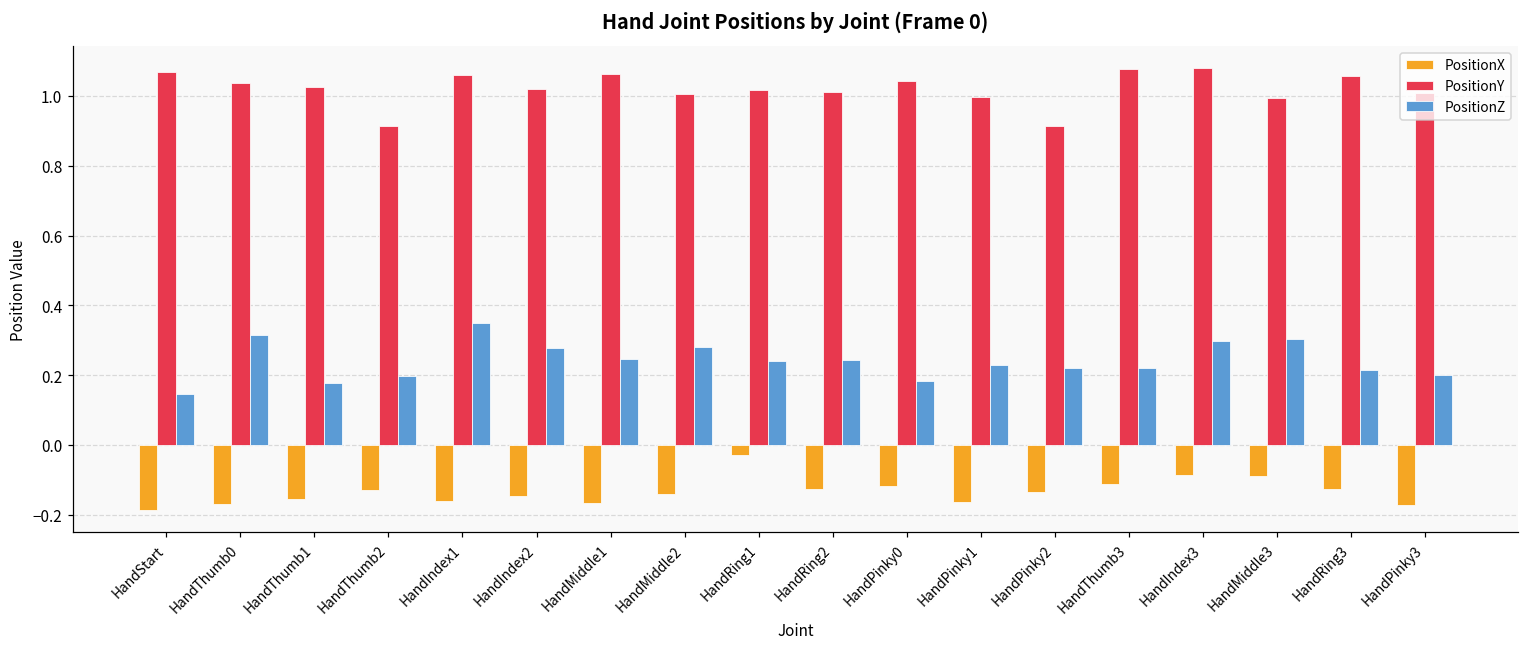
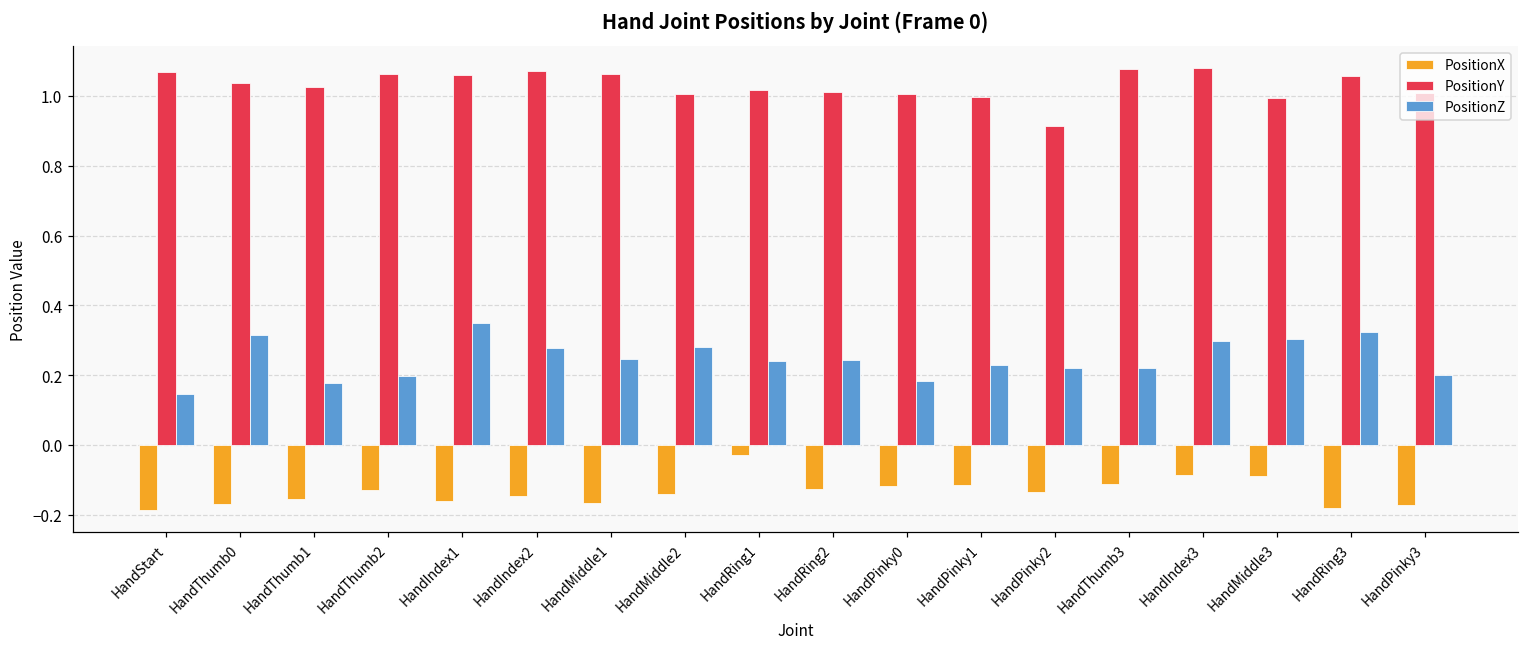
PositionY, HandThumb2: 0.91 -> 1.06
PositionY, HandIndex2: 1.02 -> 1.07
PositionY, HandPinky0: 1.04 -> 1.00
PositionX, HandPinky1: -0.16 -> -0.11
PositionX, HandRing3: -0.13 -> -0.18
PositionZ, HandRing3: 0.22 -> 0.32
